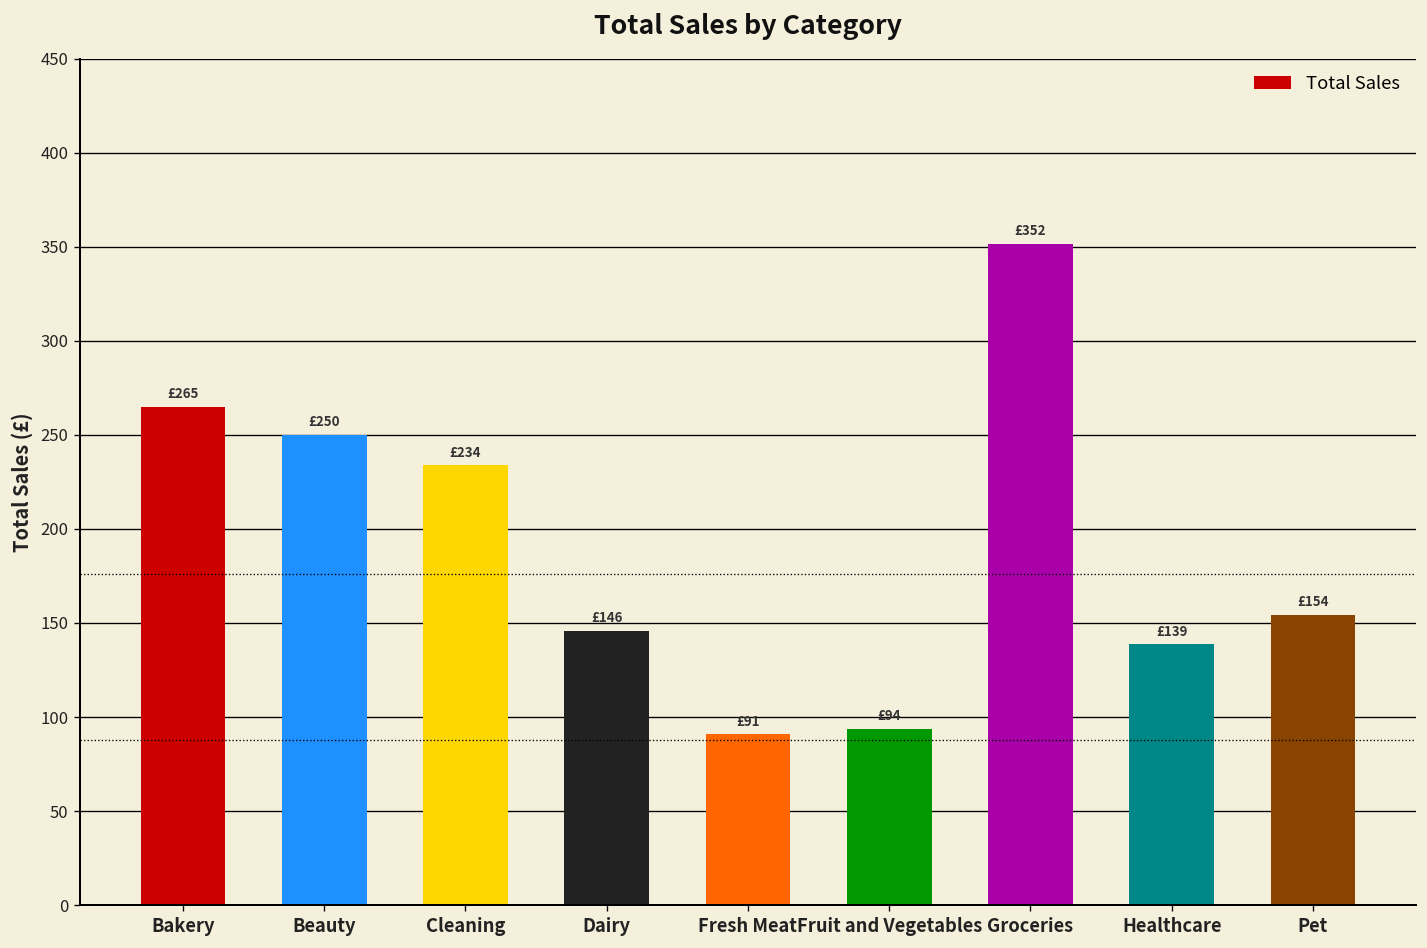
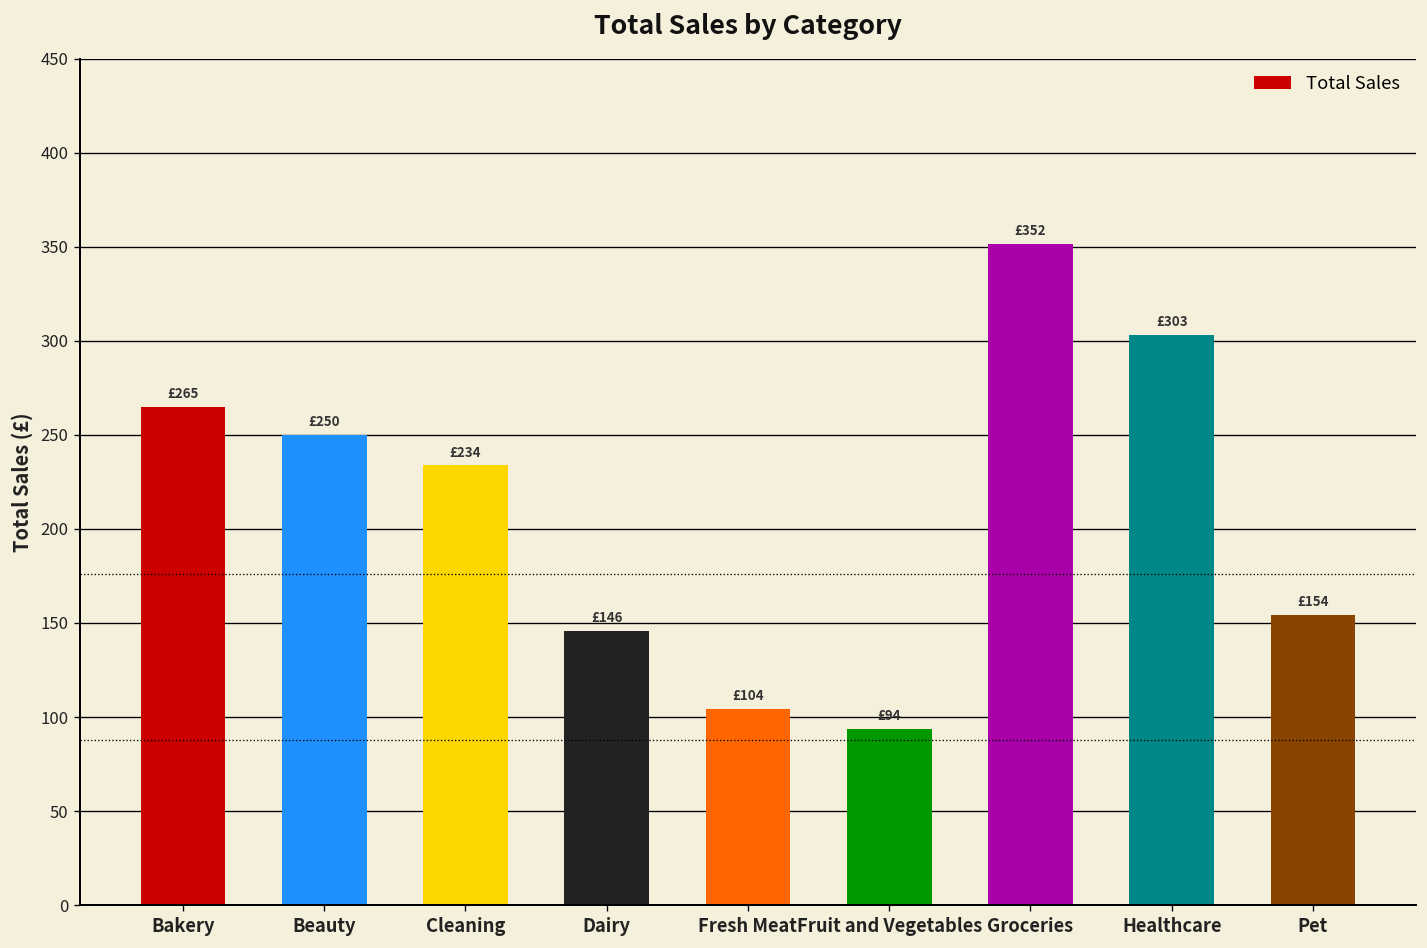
Fresh Meat: £91 -> £104
Healthcare: £139 -> £303
